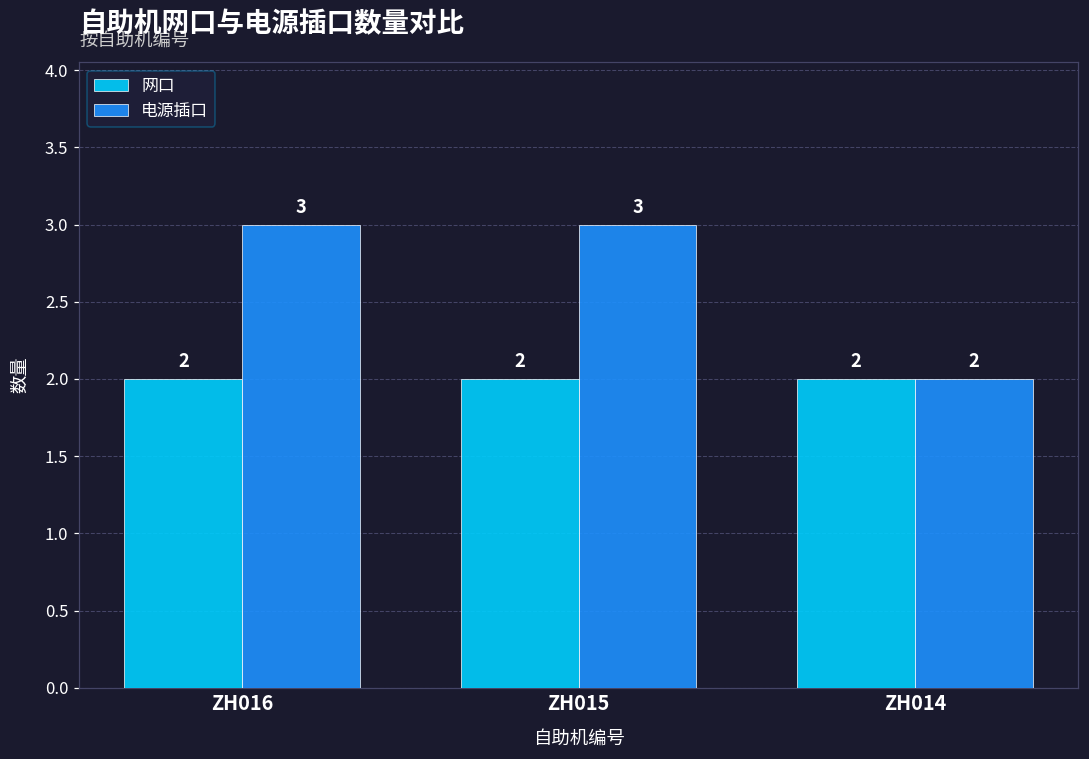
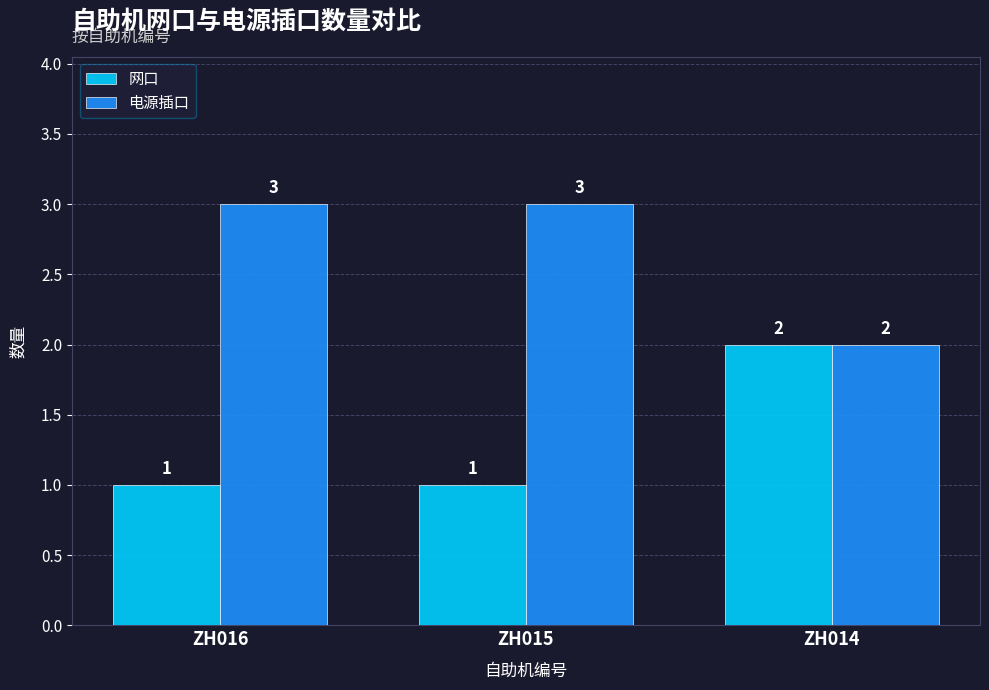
网口, ZH016: 2 -> 1
网口, ZH015: 2 -> 1
